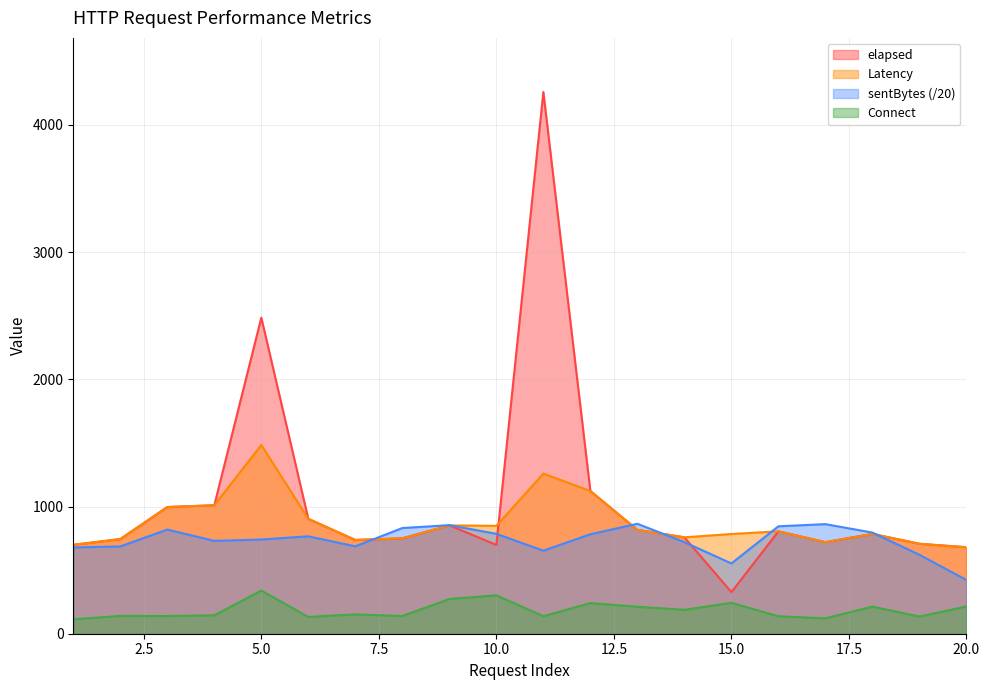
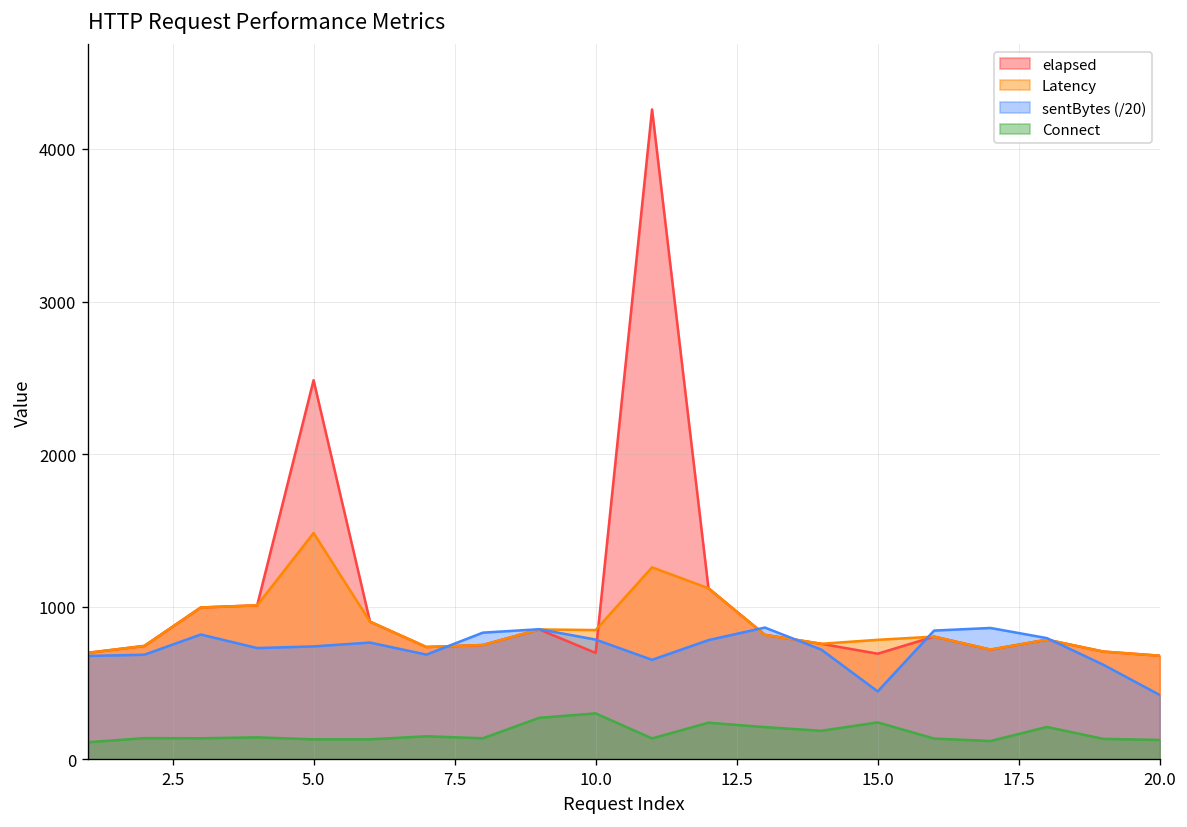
Connect, 5.0: 340 -> 130
elapsed, 15.0: 330 -> 690
sentBytes (/20), 15.0: 550 -> 450
Connect, 20.0: 210 -> 130
